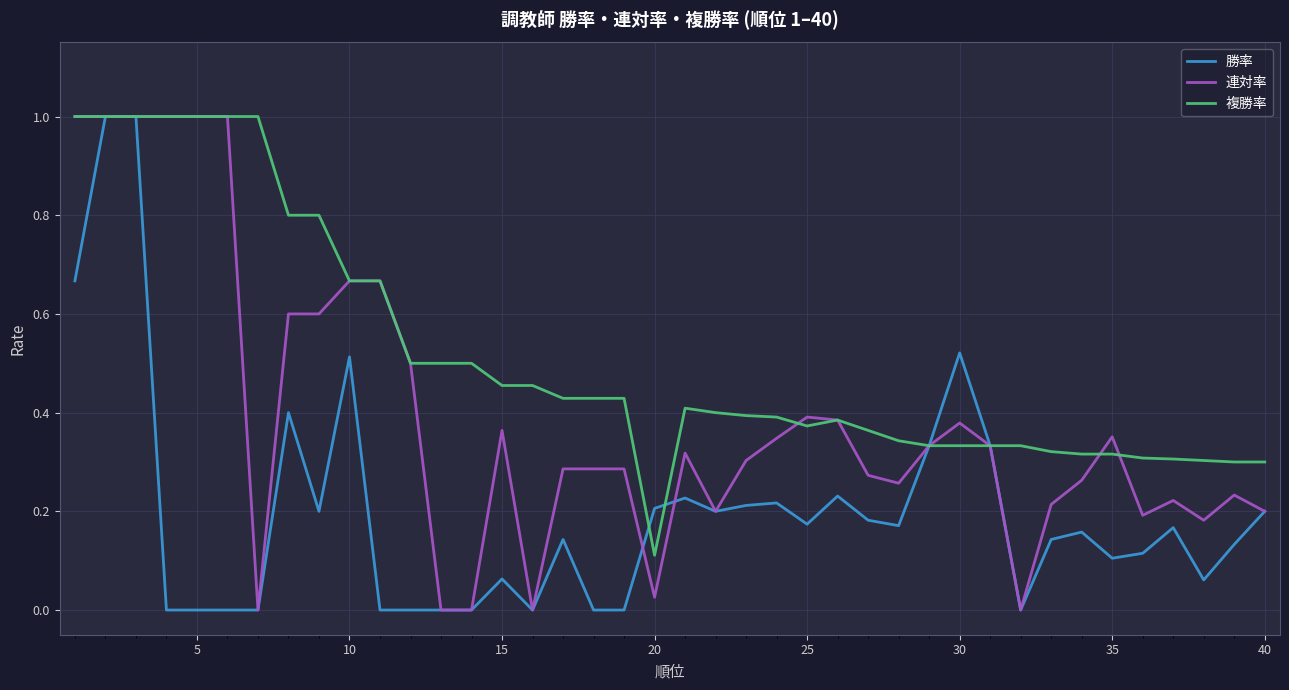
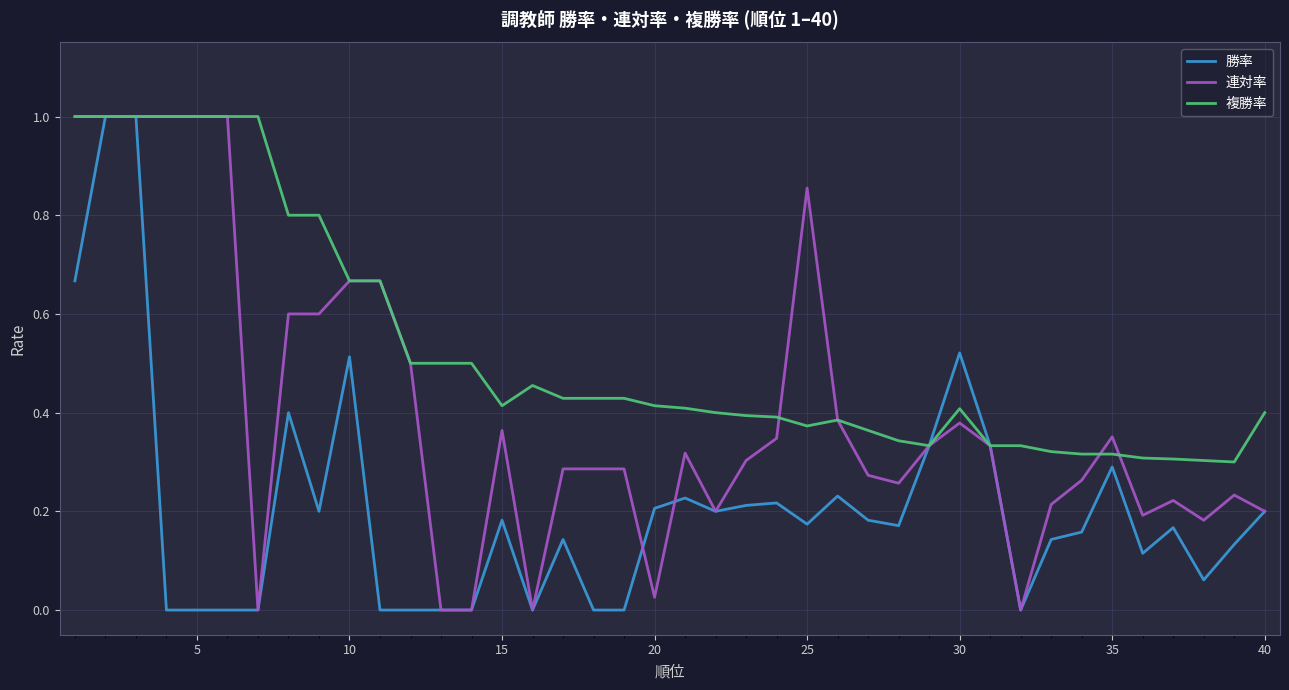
勝率, 15: 0.06 -> 0.18
複勝率, 15: 0.46 -> 0.41
複勝率, 20: 0.11 -> 0.41
連対率, 25: 0.39 -> 0.86
複勝率, 30: 0.33 -> 0.41
勝率, 35: 0.11 -> 0.29
複勝率, 40: 0.3 -> 0.4
